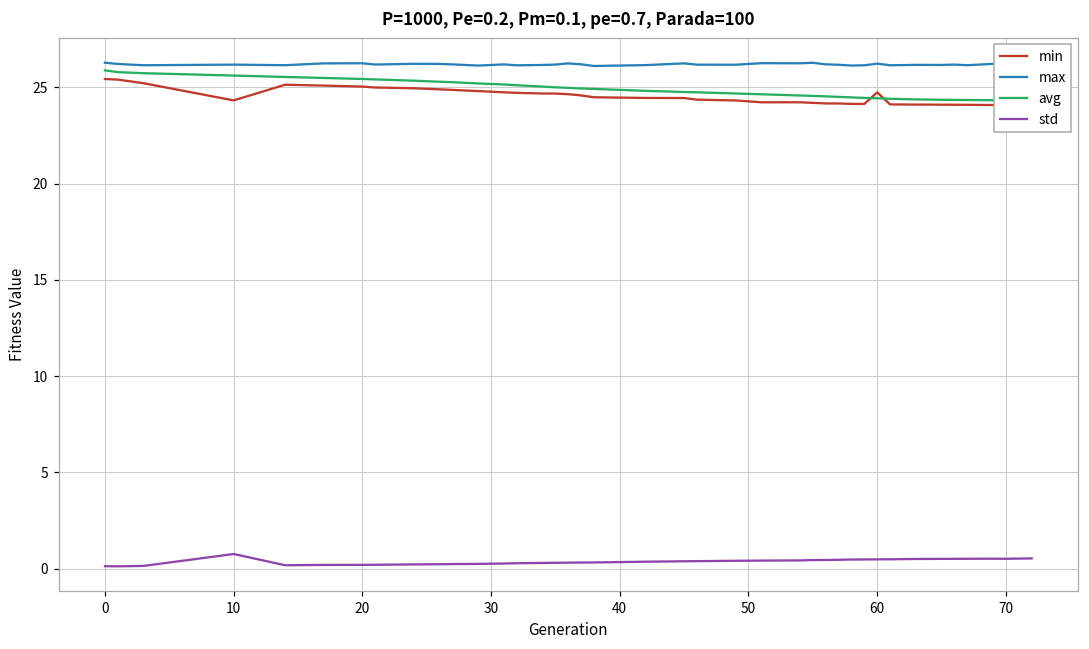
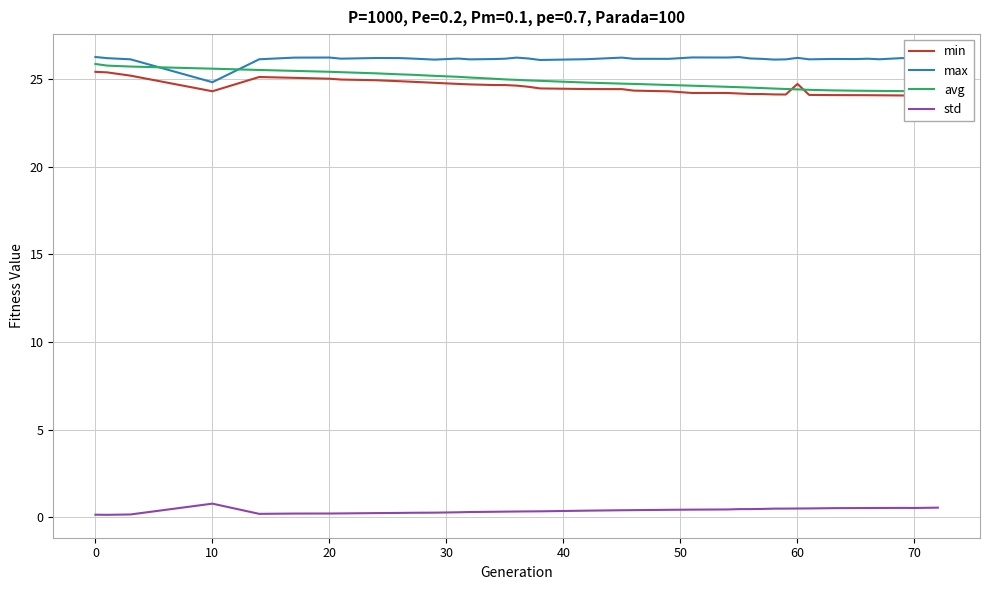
max, 10: 26.2 -> 24.8
